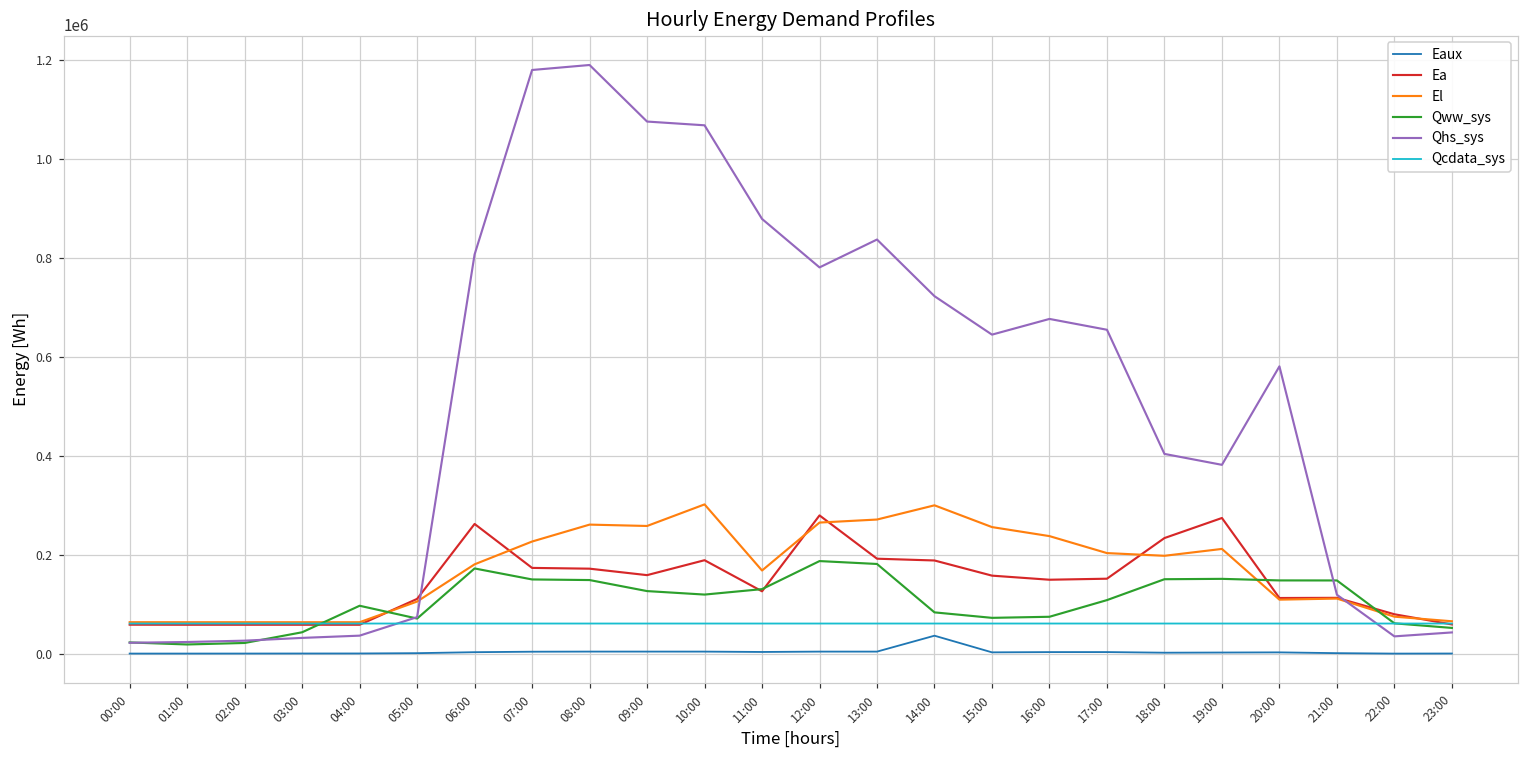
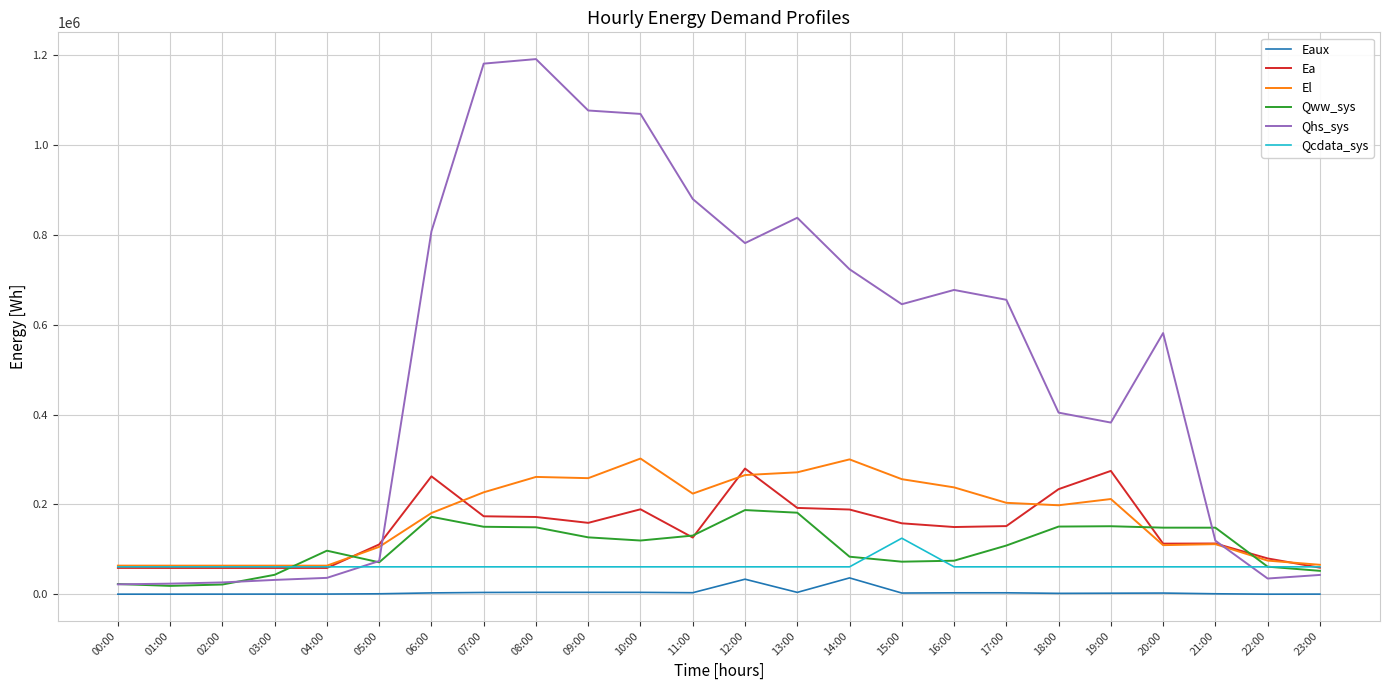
El, 11:00: 170000 -> 220000
Eaux, 12:00: 0 -> 30000
Qcdata_sys, 15:00: 60000 -> 120000
